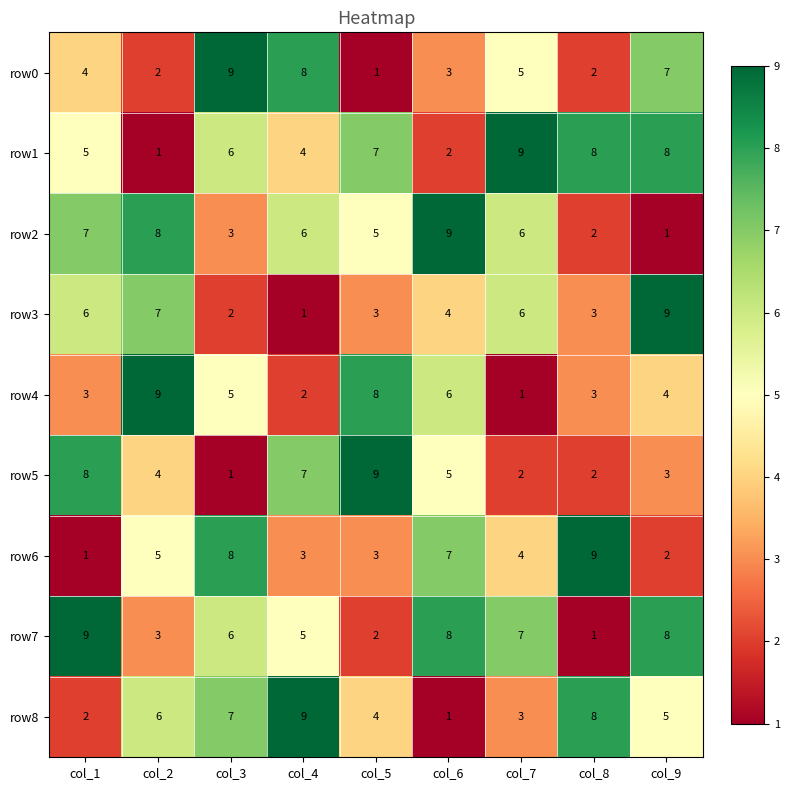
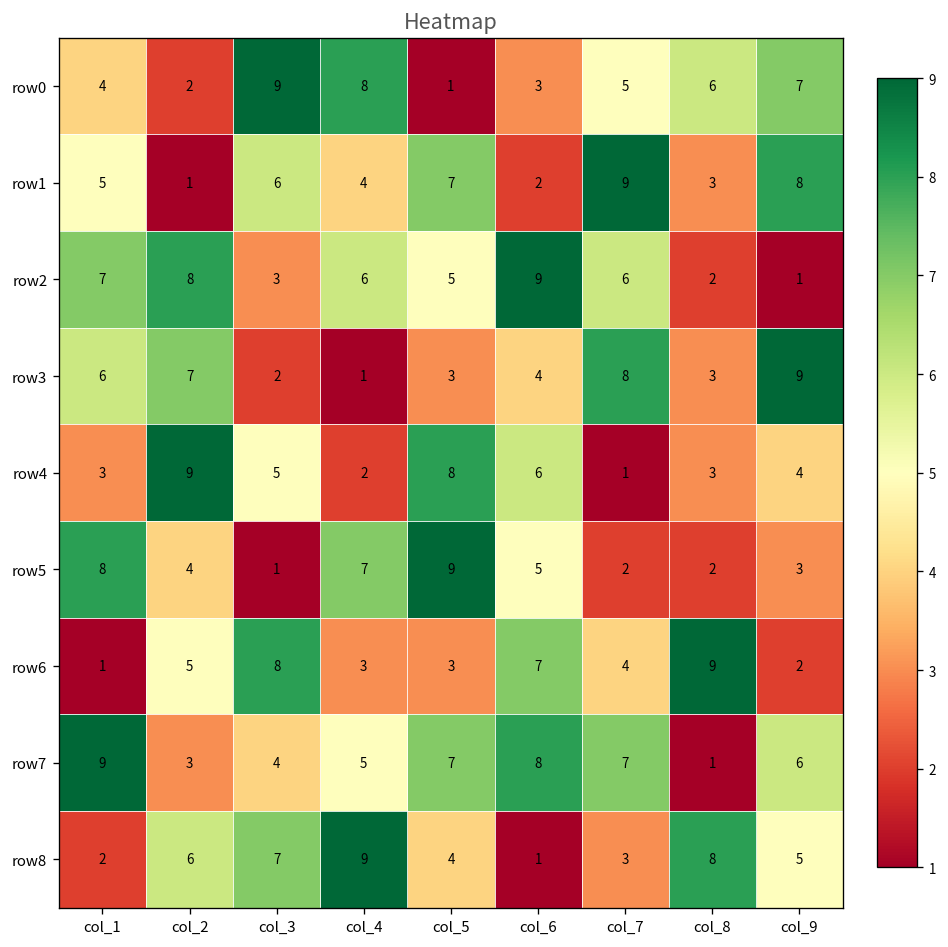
row0, col_8: 2 -> 6
row1, col_8: 8 -> 3
row3, col_7: 6 -> 8
row7, col_3: 6 -> 4
row7, col_5: 2 -> 7
row7, col_9: 8 -> 6
